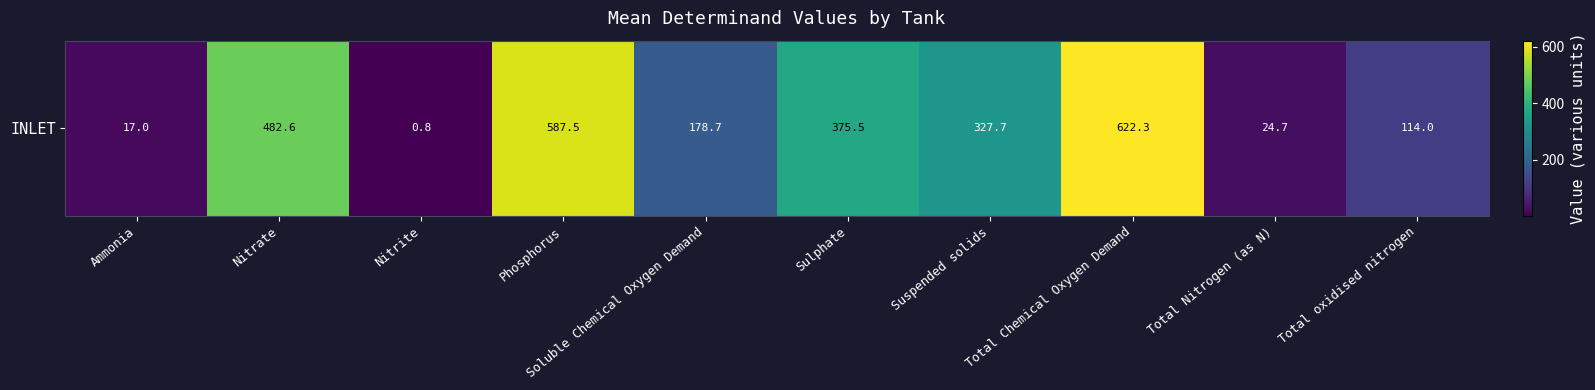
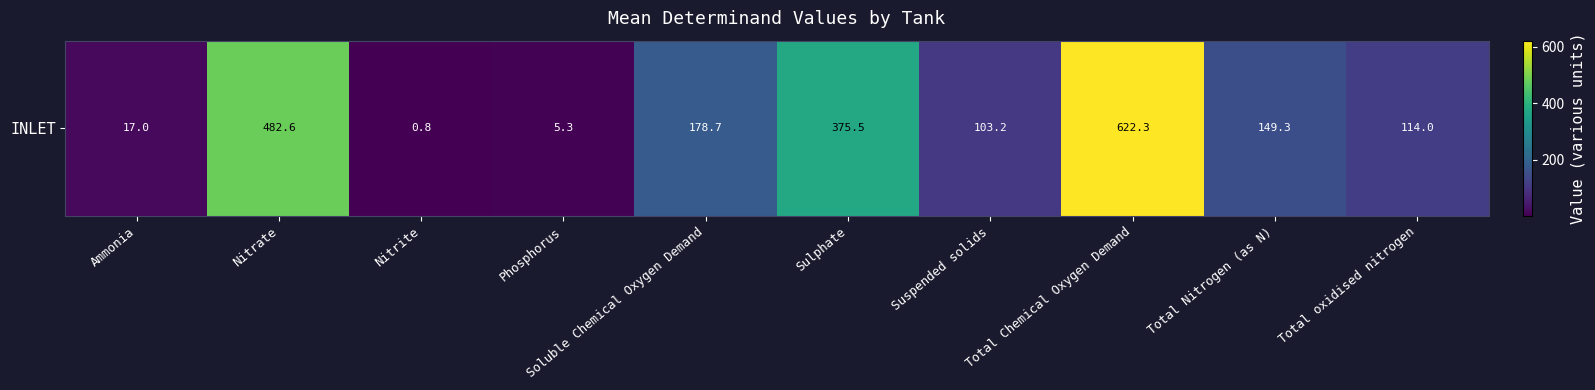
INLET, Phosphorus: 587.5 -> 5.3
INLET, Suspended solids: 327.7 -> 103.2
INLET, Total Nitrogen (as N): 24.7 -> 149.3
